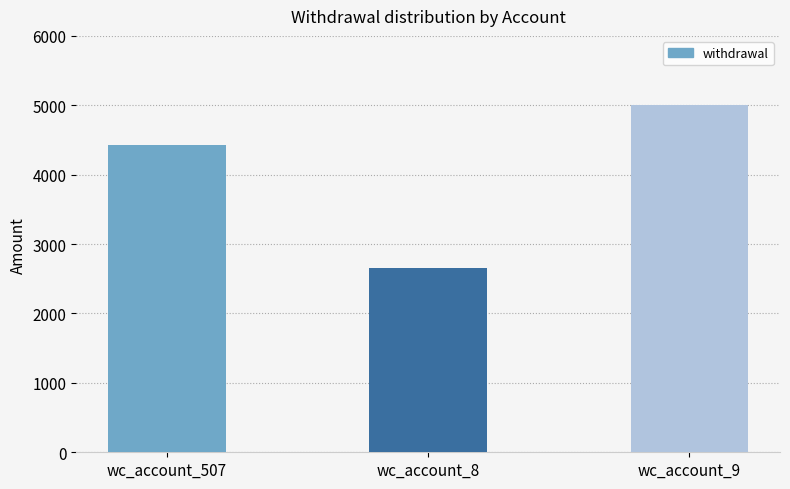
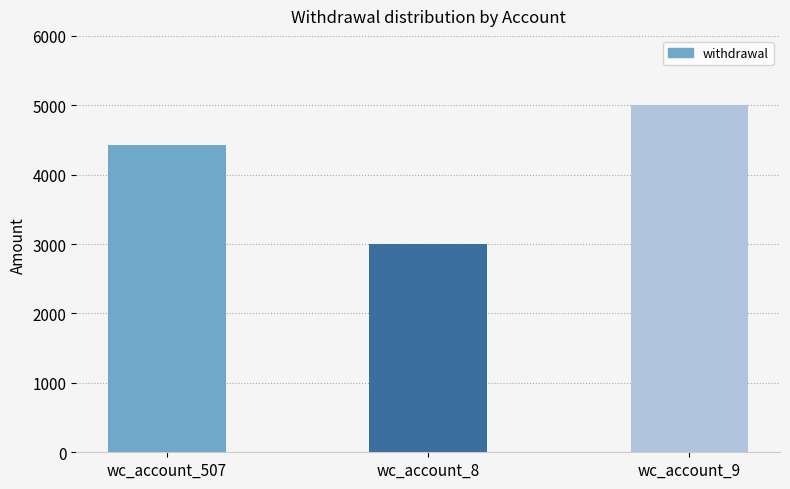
wc_account_8: 2600 -> 3000
